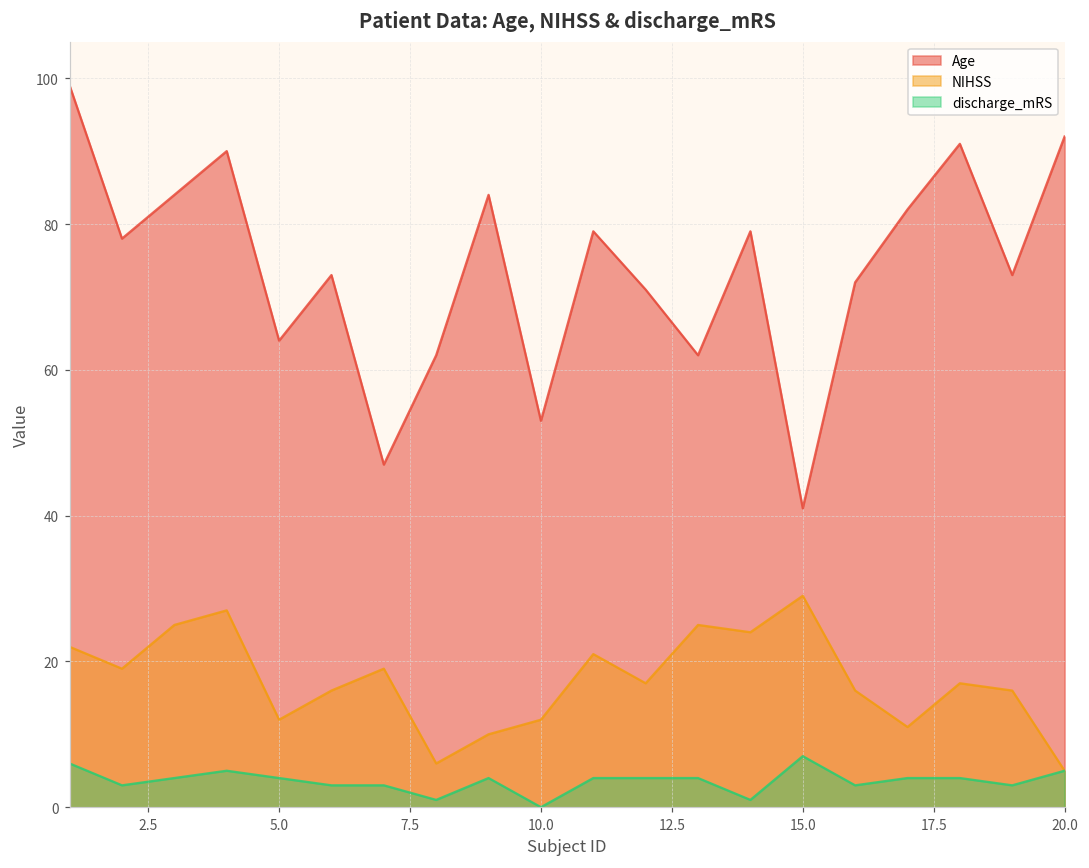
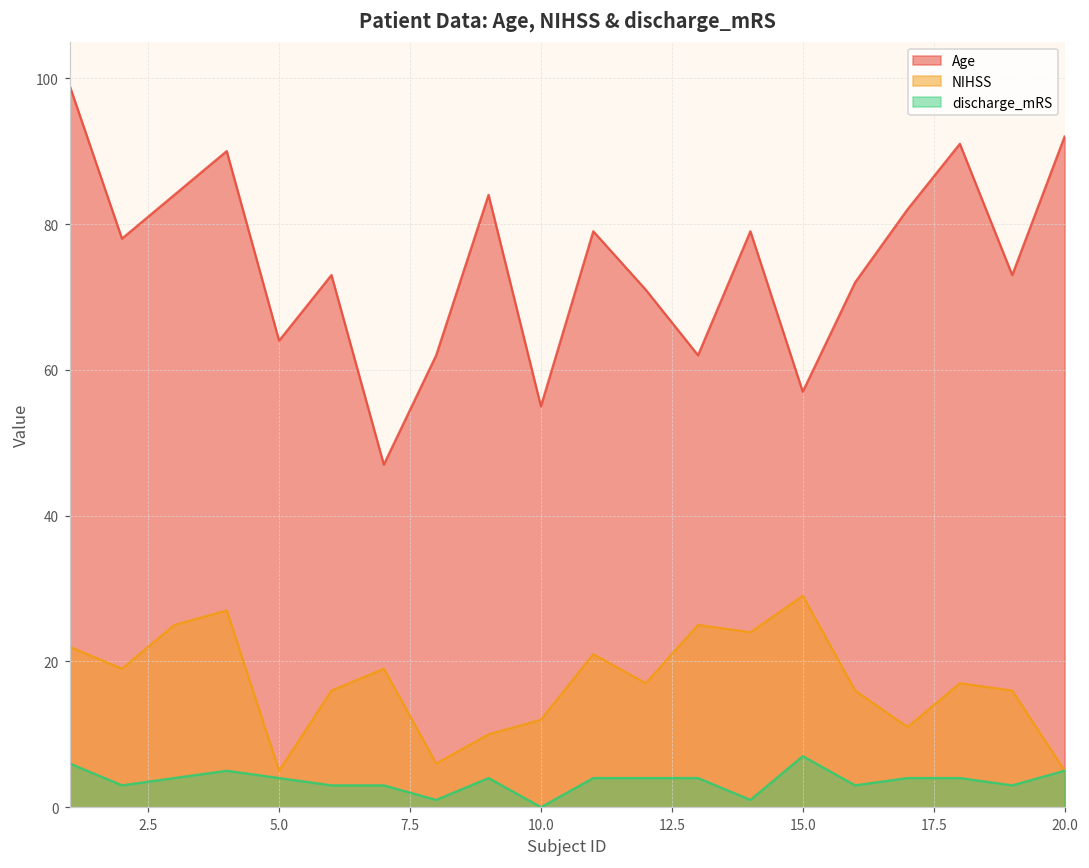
NIHSS, 5.0: 12 -> 5
Age, 10.0: 53 -> 55
Age, 15.0: 41 -> 57
